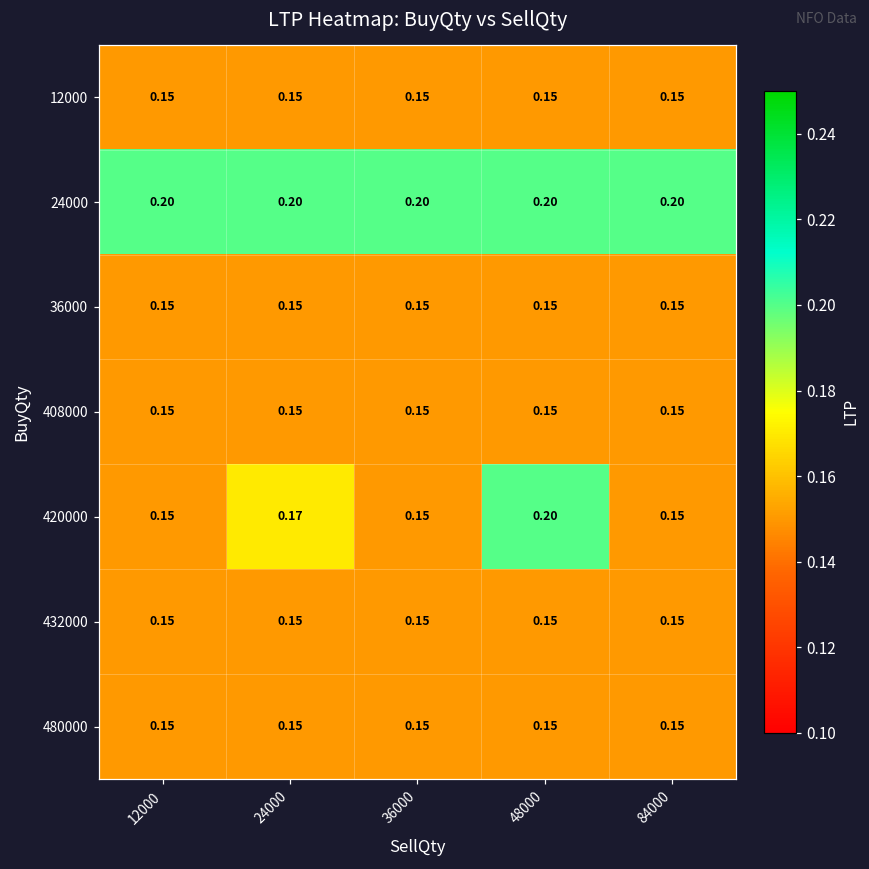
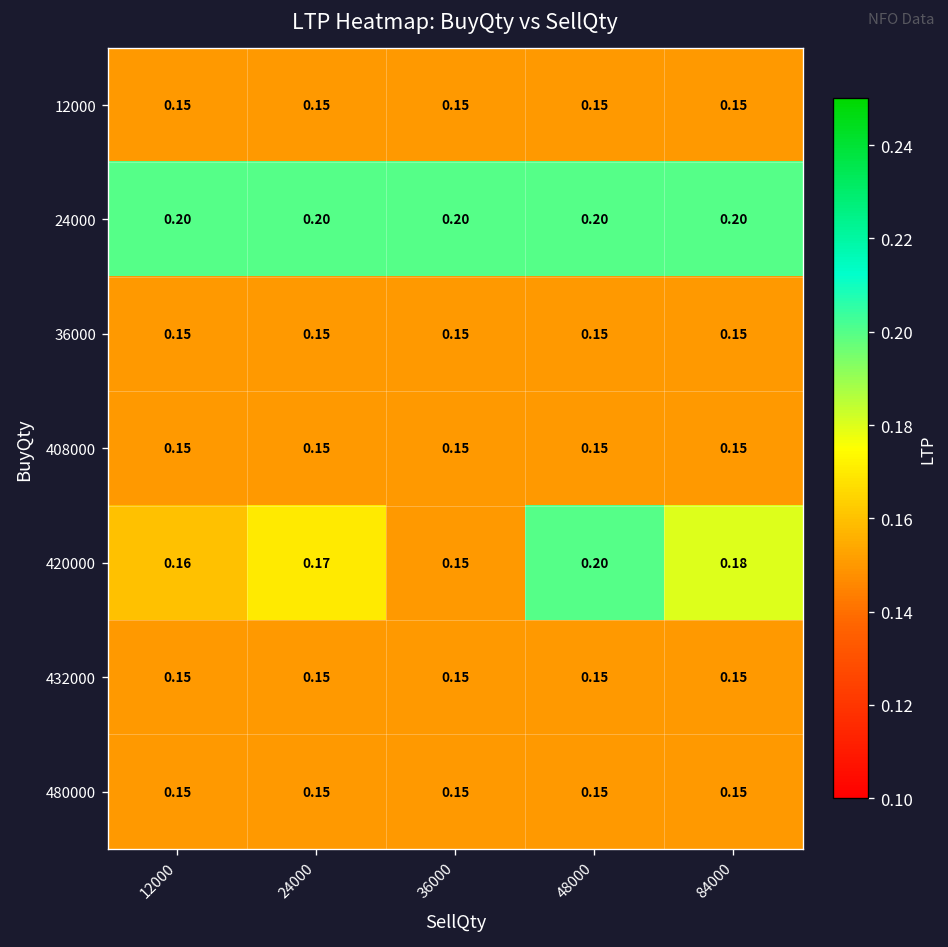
420000, 12000: 0.15 -> 0.16
420000, 84000: 0.15 -> 0.18
